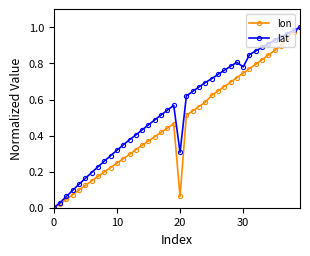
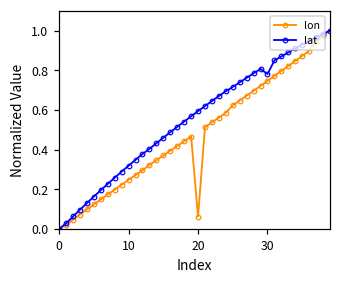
lat, 20: 0.31 -> 0.59
